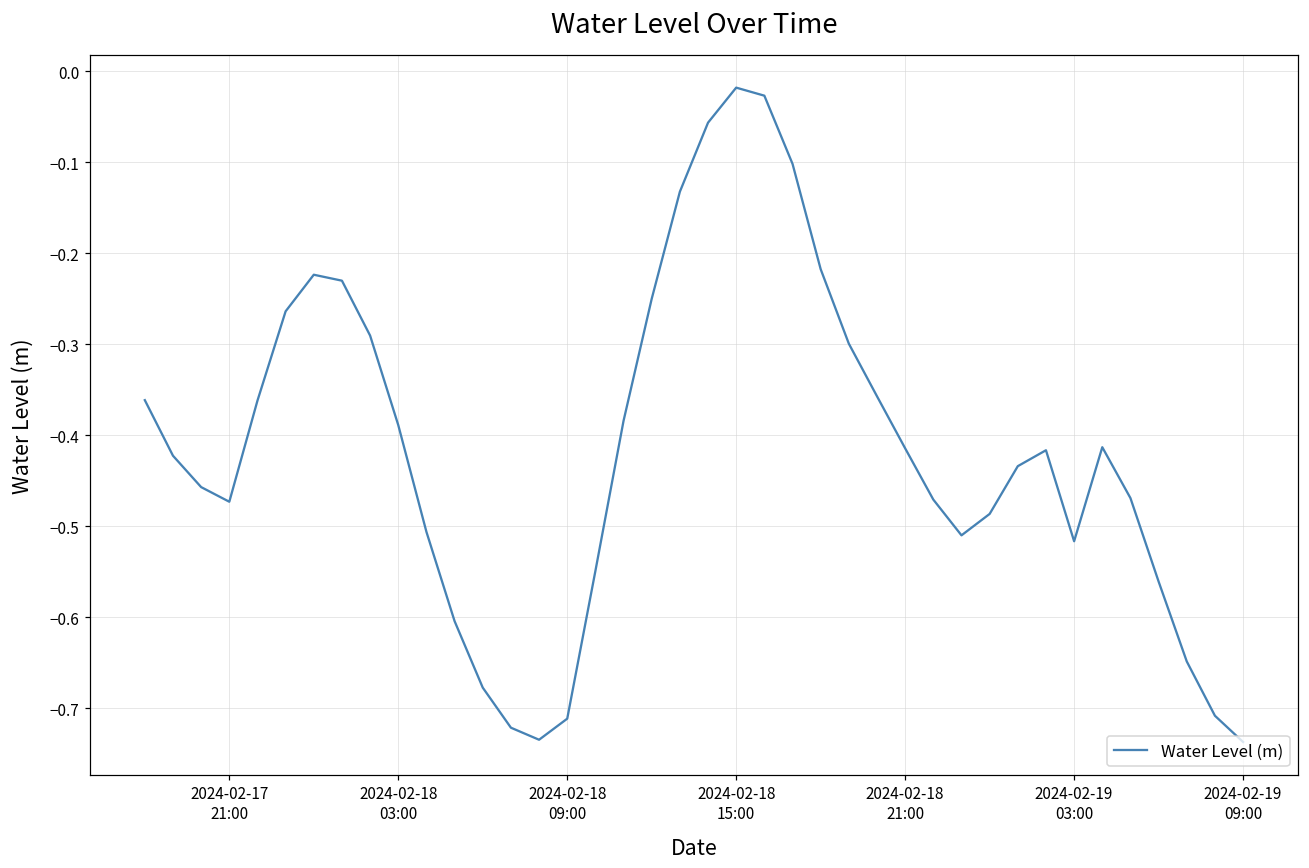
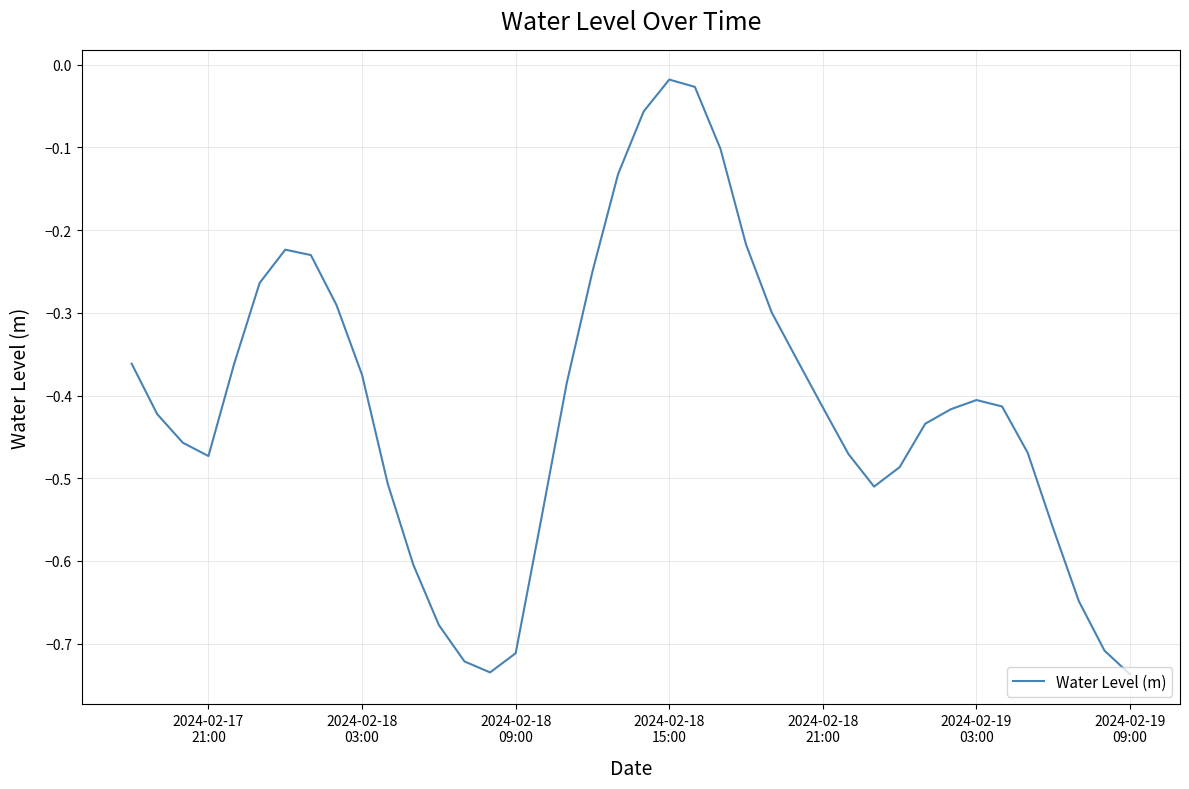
2024-02-18 03:00: -0.39 -> -0.37
2024-02-19 03:00: -0.52 -> -0.41
